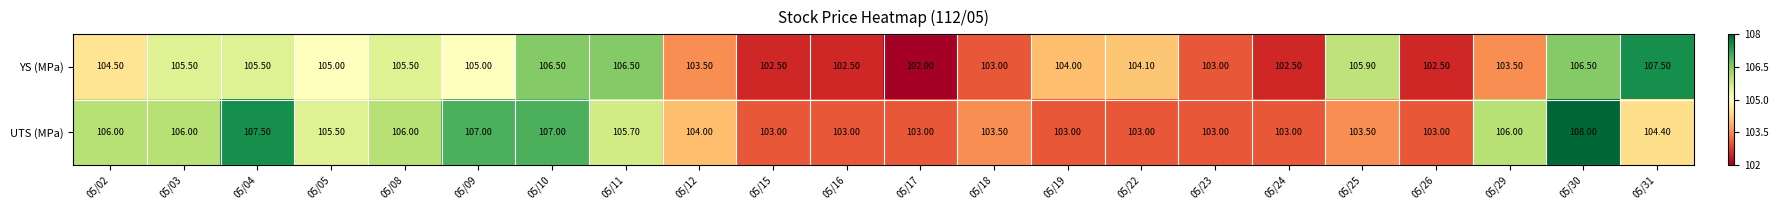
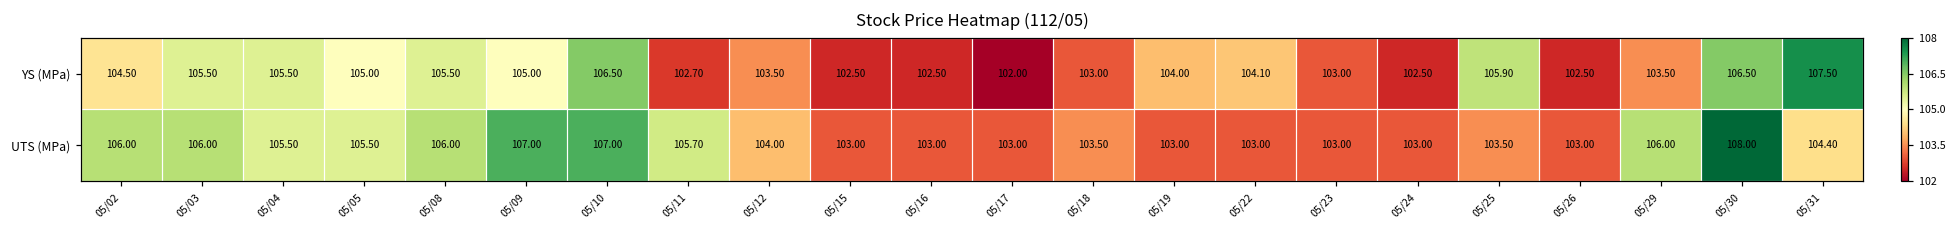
YS (MPa), 05/11: 106.50 -> 102.70
UTS (MPa), 05/04: 107.50 -> 105.50
